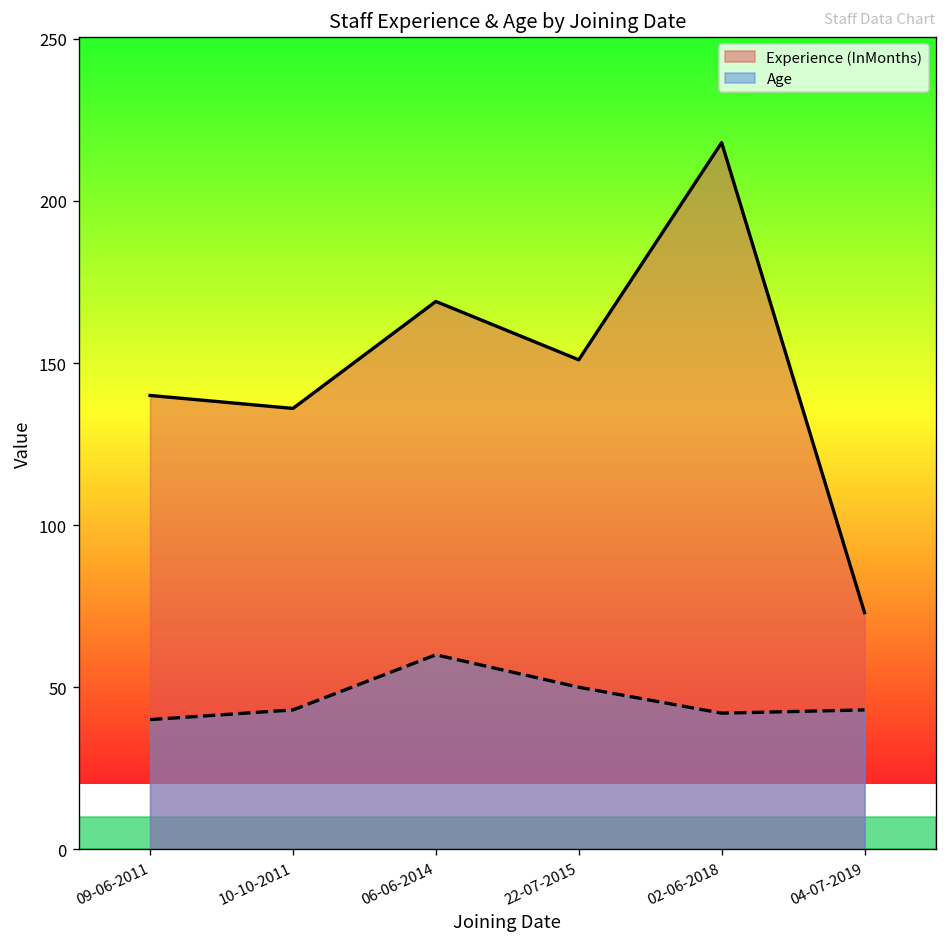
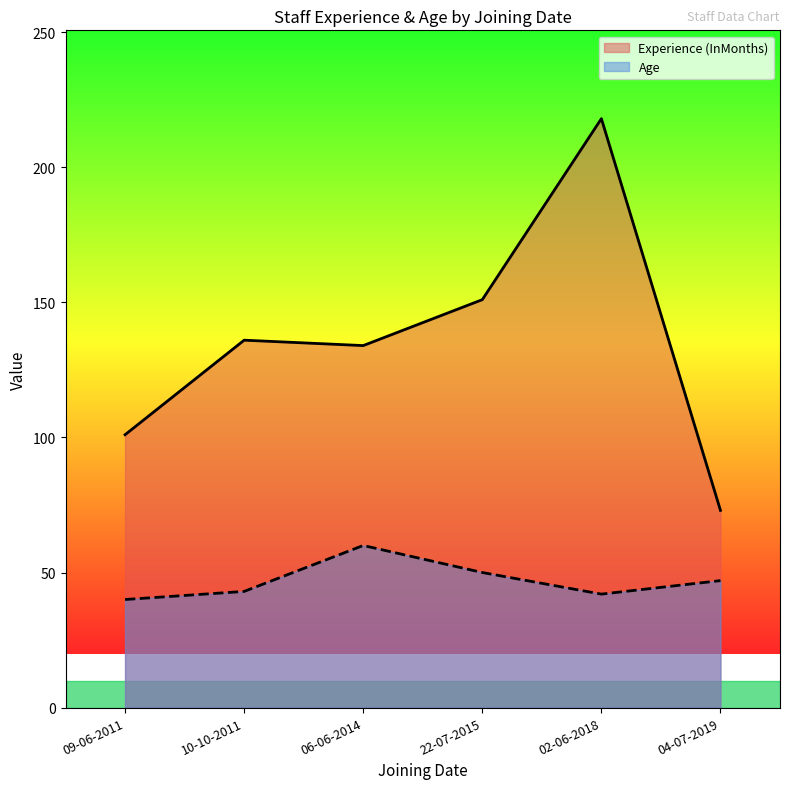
Experience (InMonths), 09-06-2011: 140 -> 101
Experience (InMonths), 06-06-2014: 169 -> 134
Age, 04-07-2019: 43 -> 47
